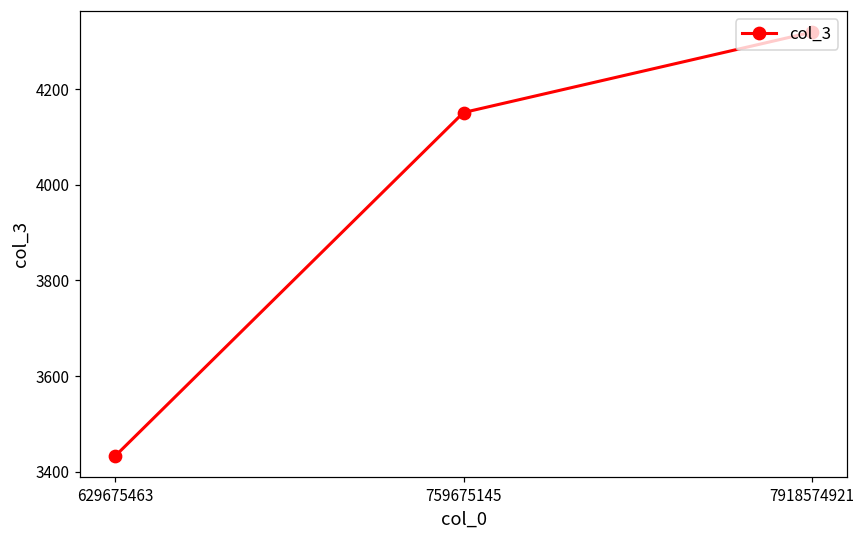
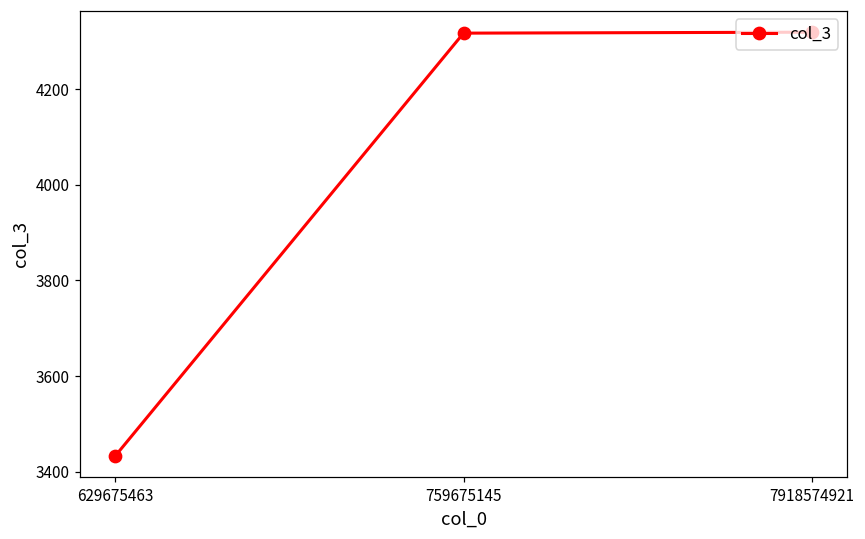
759675145: 4150 -> 4320
